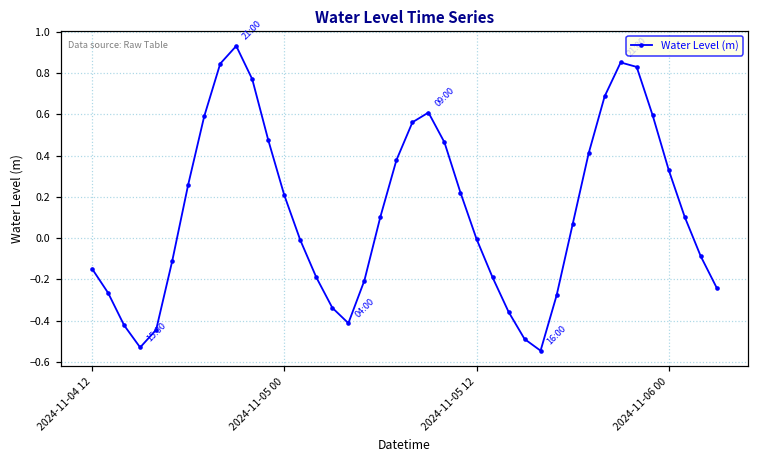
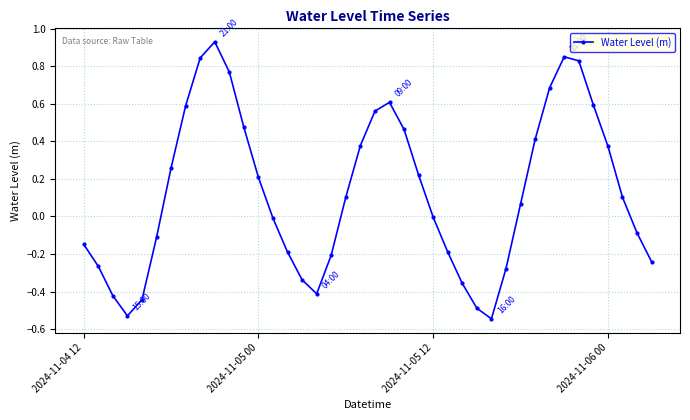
2024-11-06 00: 0.33 -> 0.37
